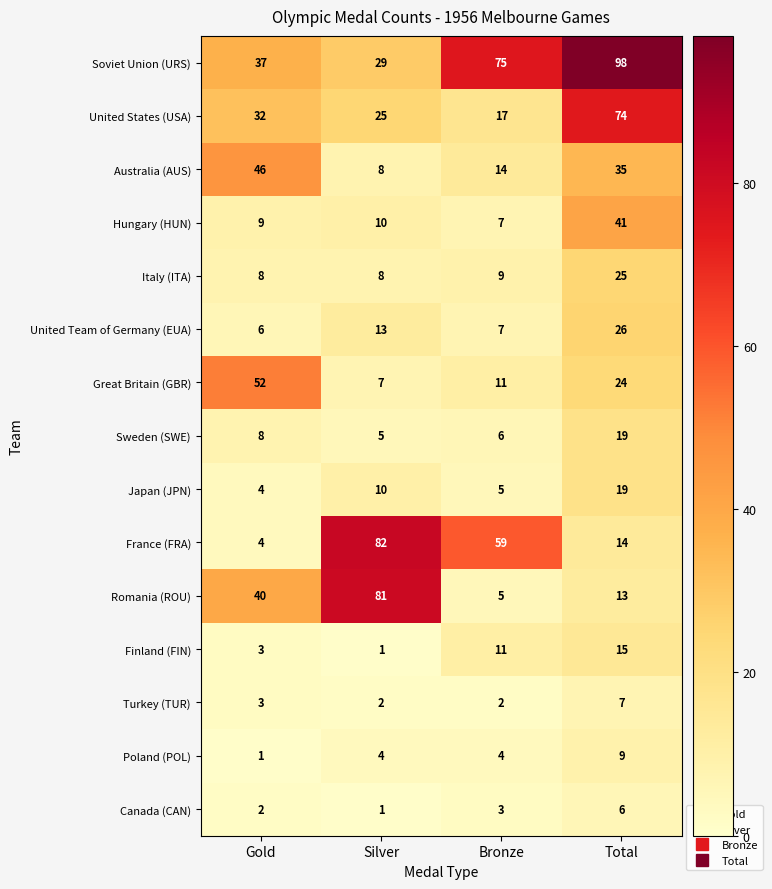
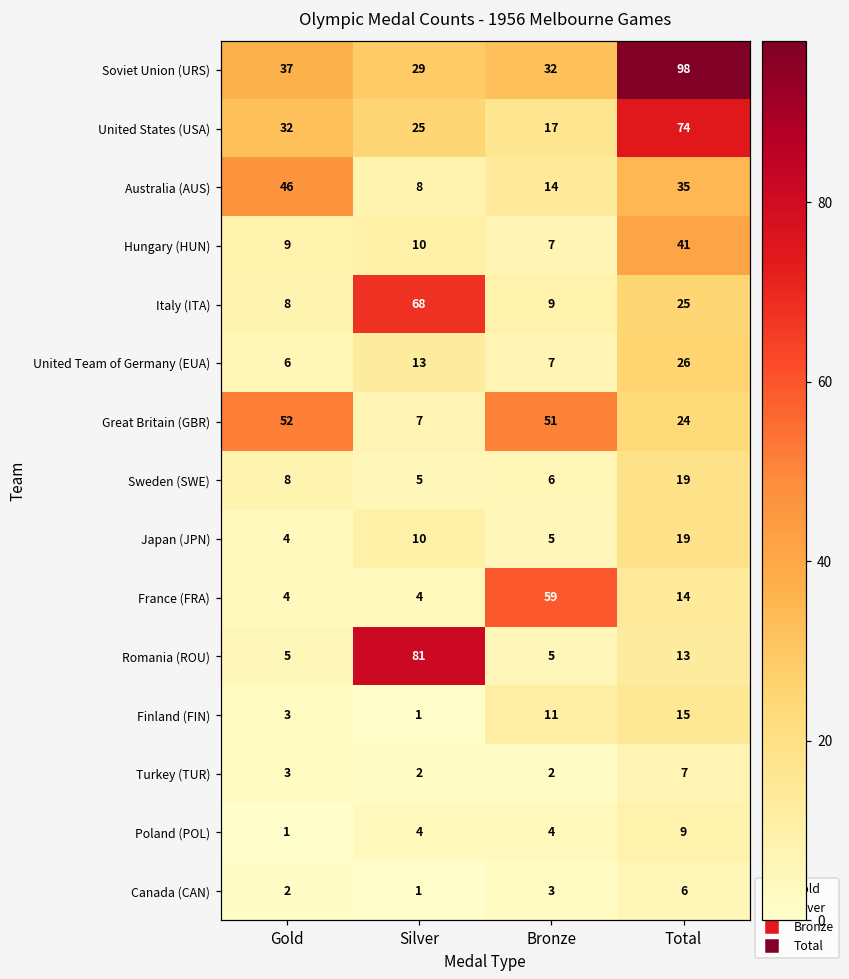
Soviet Union (URS), Bronze: 75 -> 32
Italy (ITA), Silver: 8 -> 68
Great Britain (GBR), Bronze: 11 -> 51
France (FRA), Silver: 82 -> 4
Romania (ROU), Gold: 40 -> 5
